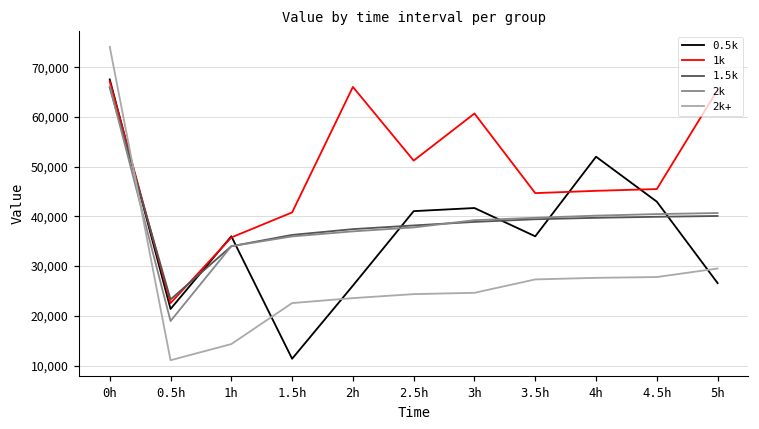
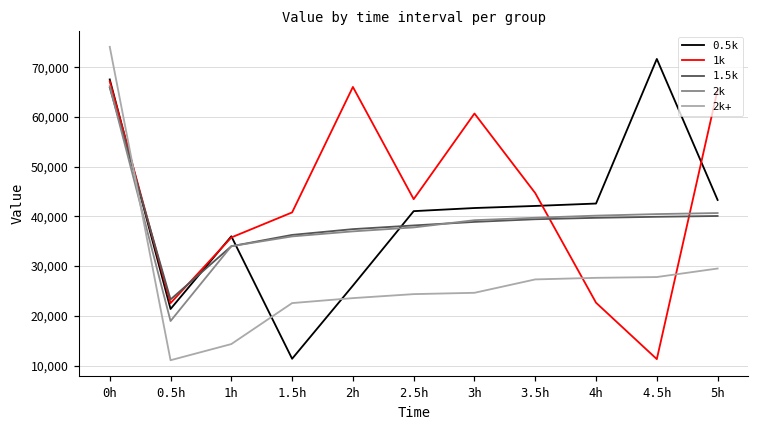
1k, 2.5h: 51,000 -> 43,000
0.5k, 3.5h: 36,000 -> 42,000
0.5k, 4h: 52,000 -> 43,000
1k, 4h: 45,000 -> 23,000
0.5k, 4.5h: 43,000 -> 72,000
1k, 4.5h: 46,000 -> 11,000
0.5k, 5h: 27,000 -> 43,000
